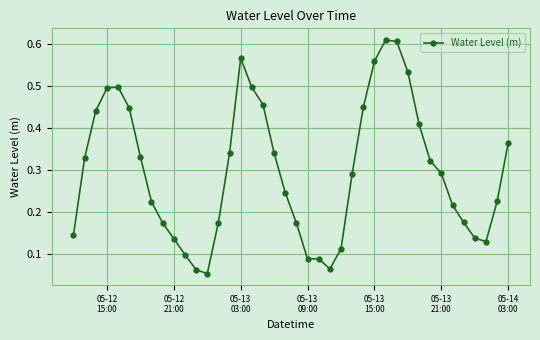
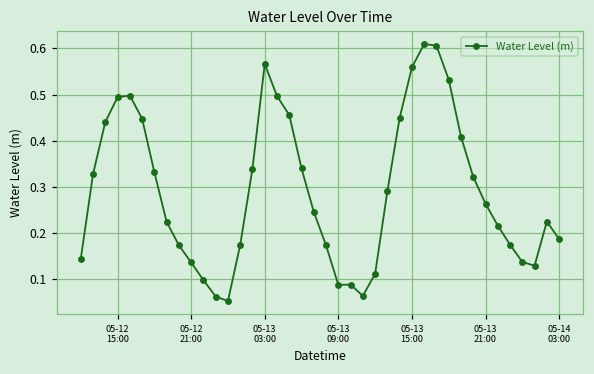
05-13 21:00: 0.29 -> 0.26
05-14 03:00: 0.36 -> 0.19
